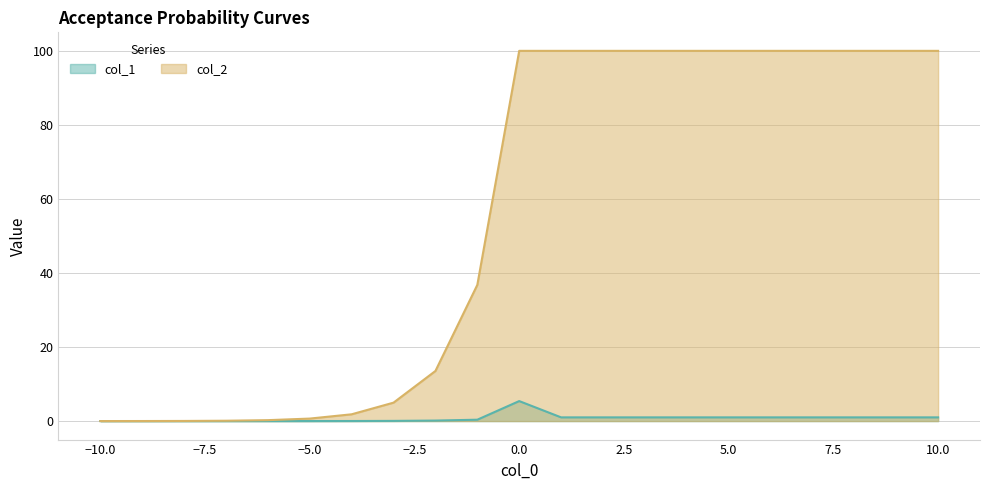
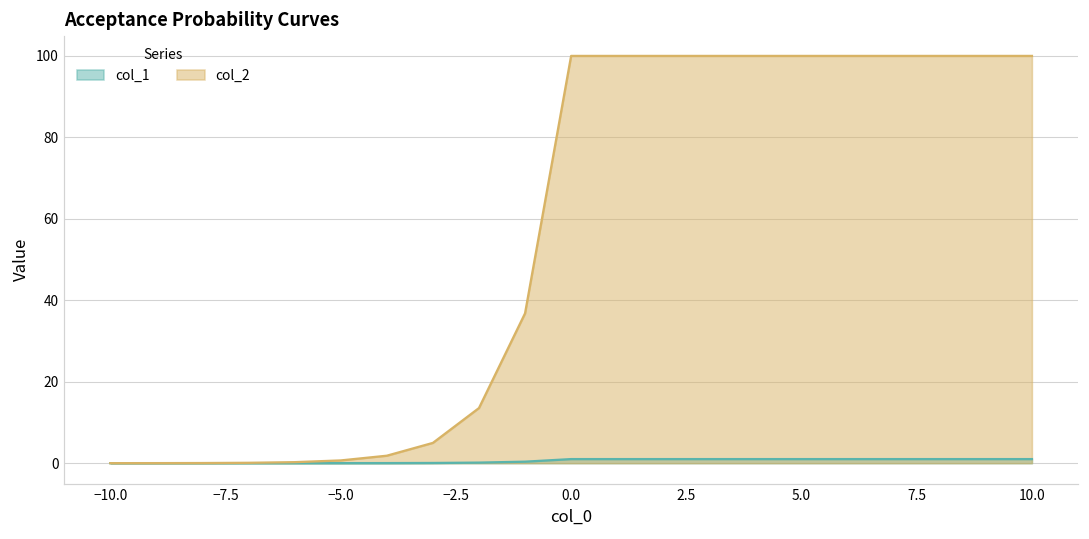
col_1, 0.0: 5 -> 1
